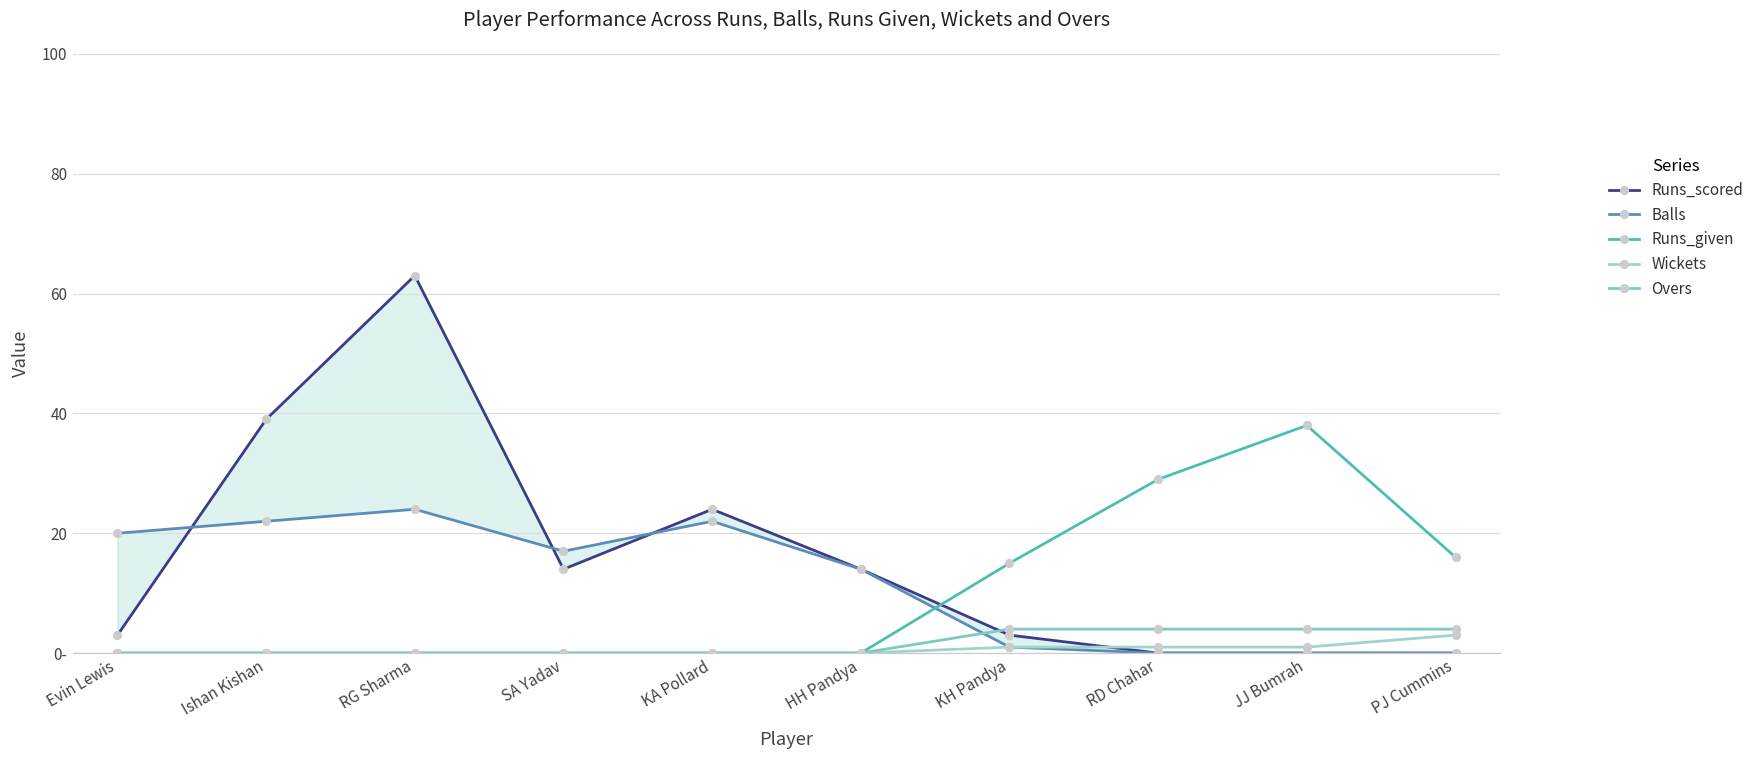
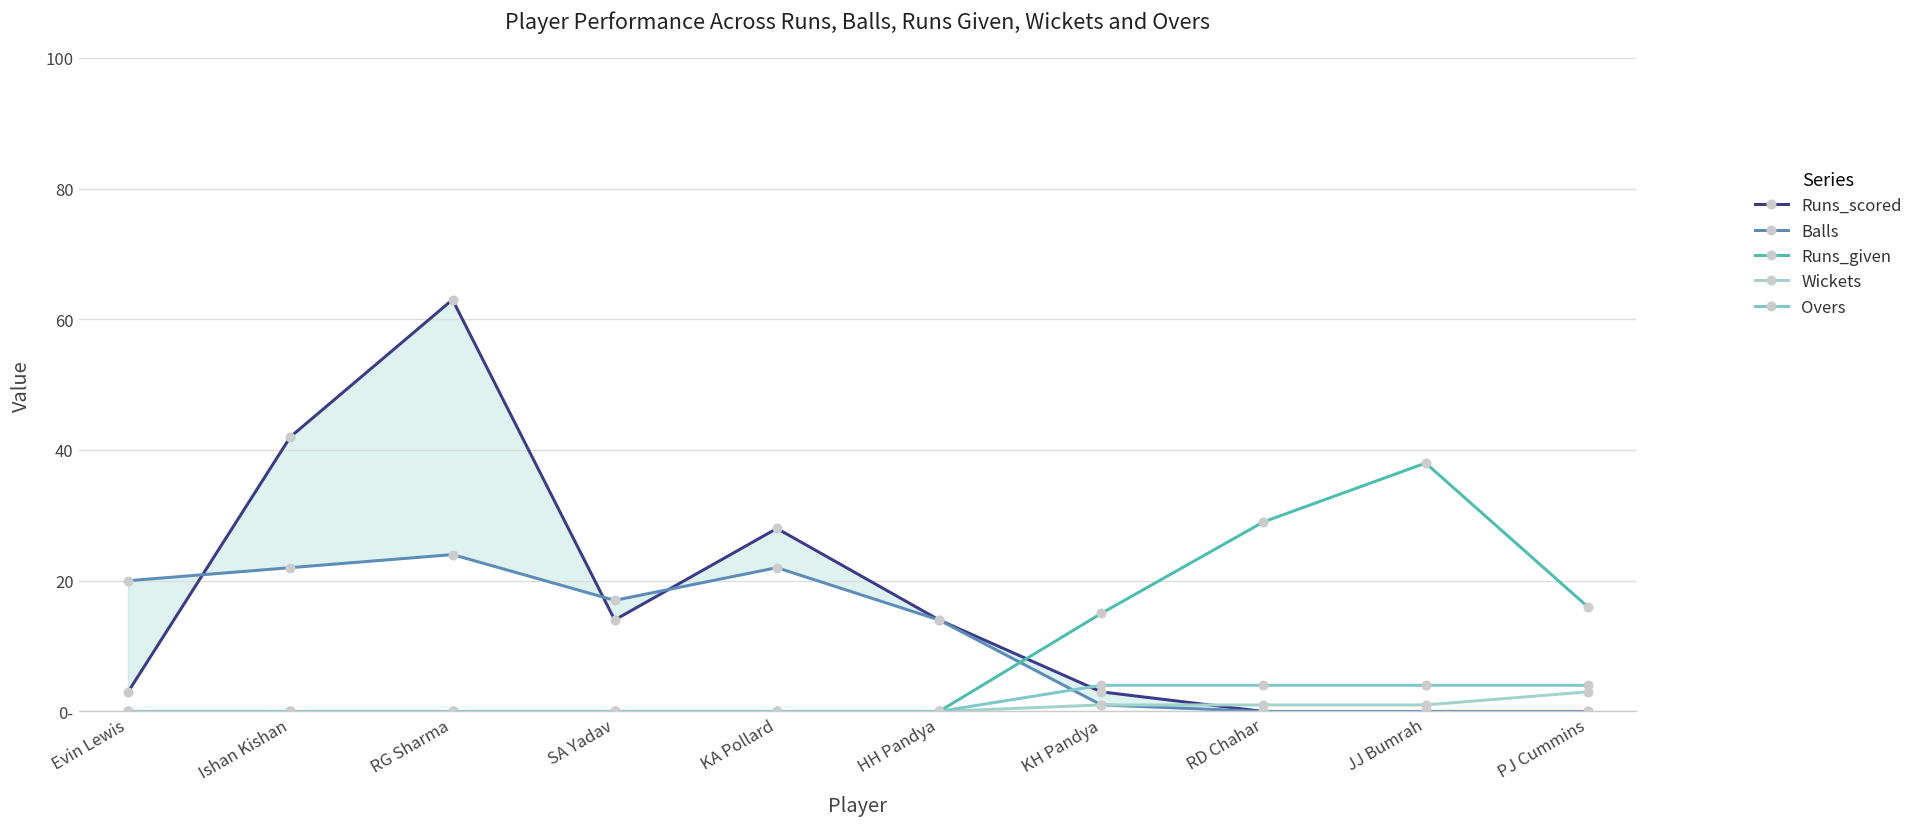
Runs_scored, Ishan Kishan: 39 -> 42
Runs_scored, KA Pollard: 24 -> 28
